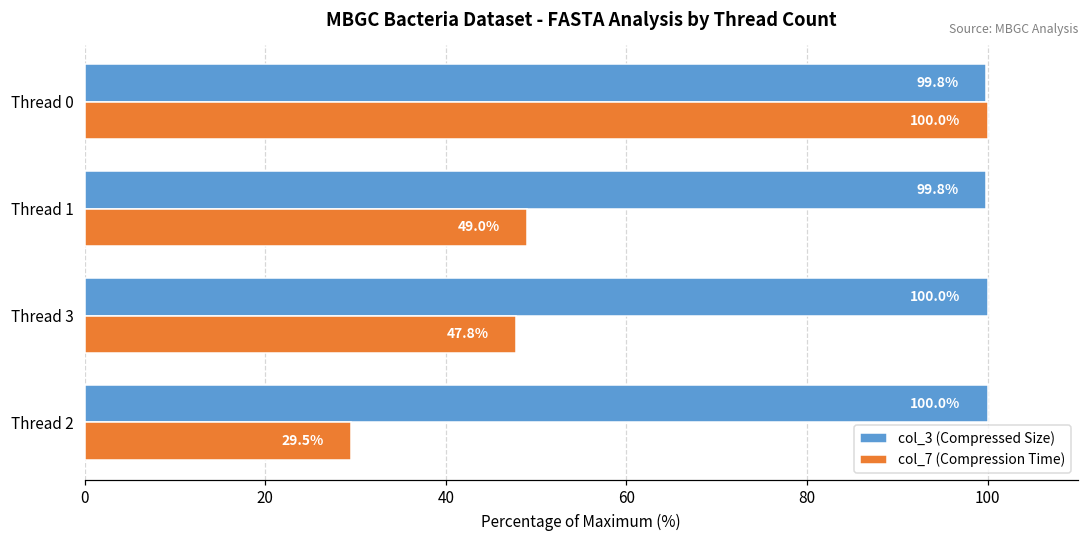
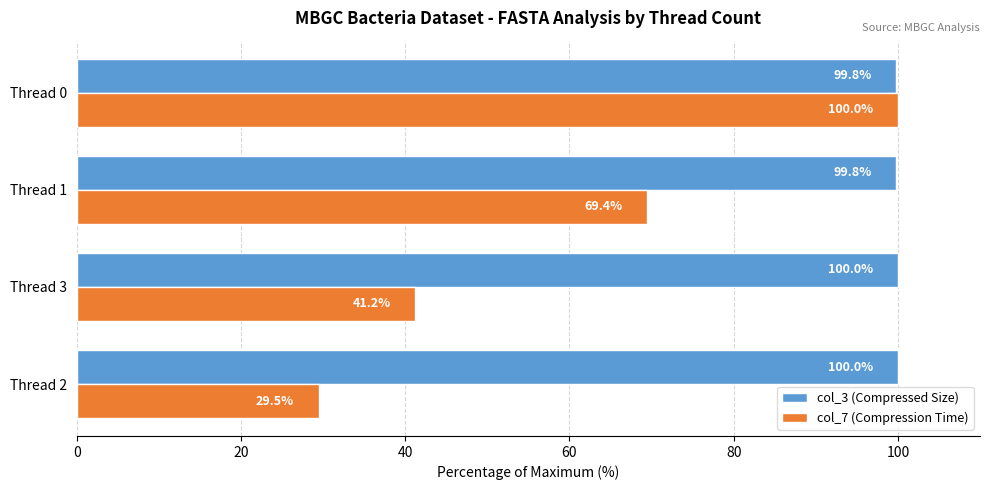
col_7 (Compression Time), Thread 1: 49.0% -> 69.4%
col_7 (Compression Time), Thread 3: 47.8% -> 41.2%
